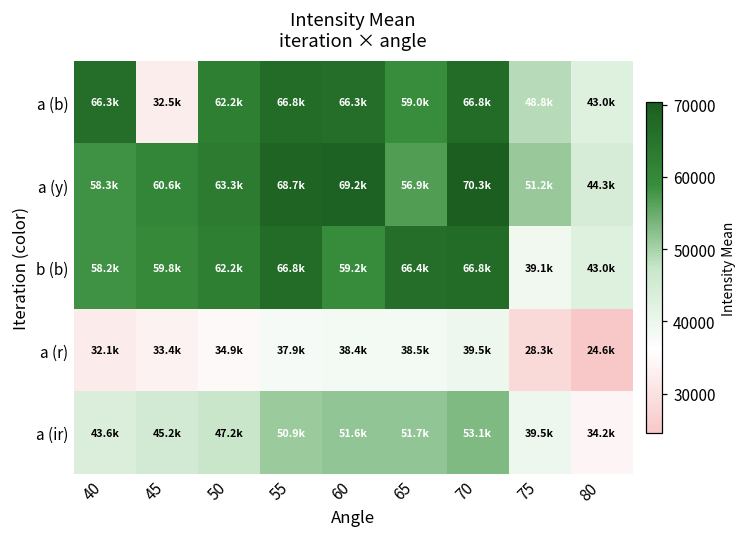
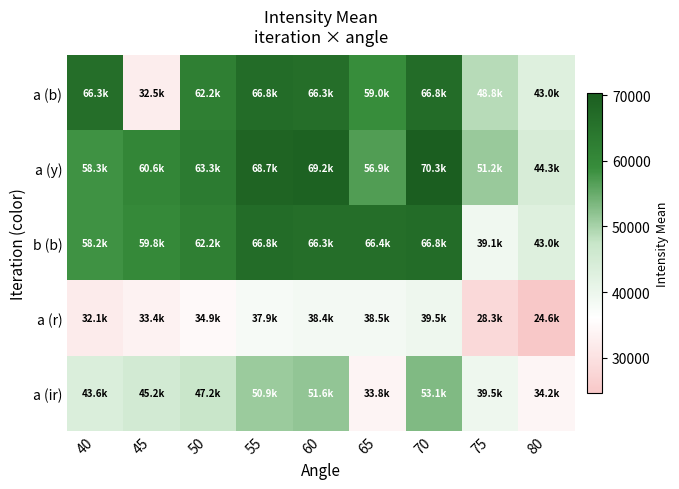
b (b), 60: 59.2k -> 66.3k
a (ir), 65: 51.7k -> 33.8k
